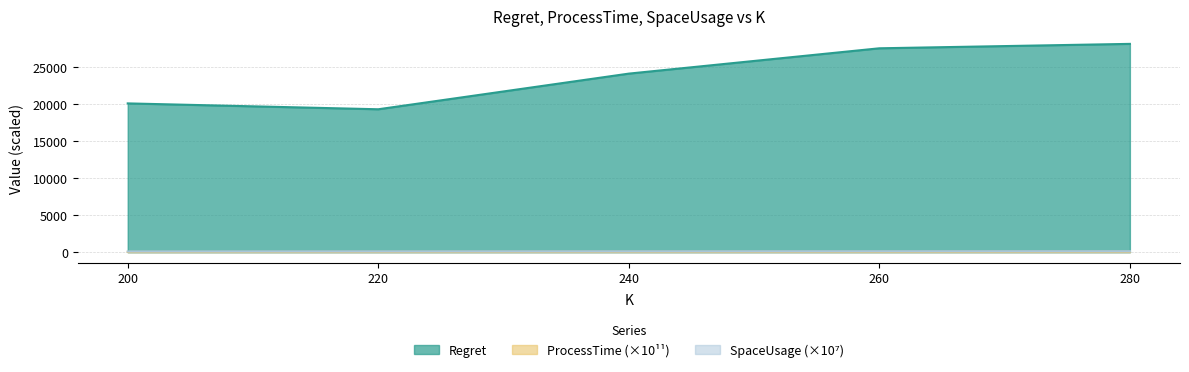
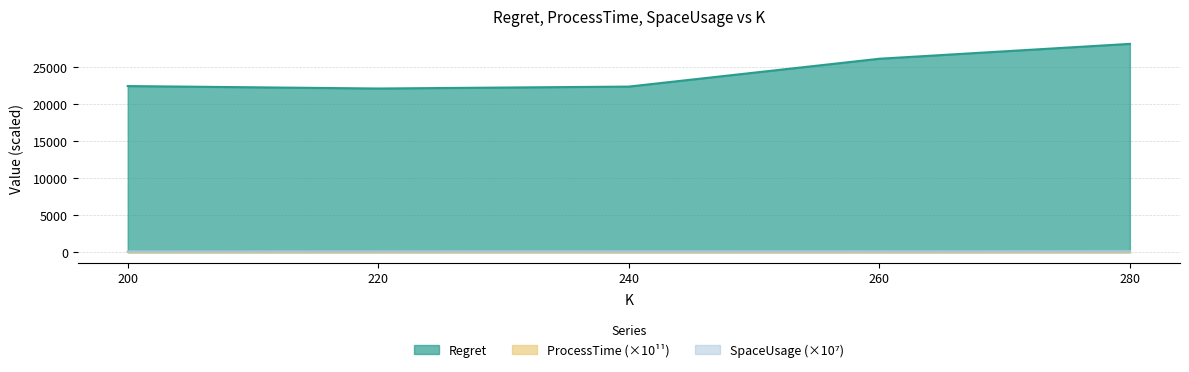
Regret, 200: 20000 -> 22000
Regret, 220: 19000 -> 22000
Regret, 240: 24000 -> 22000
Regret, 260: 28000 -> 26000
